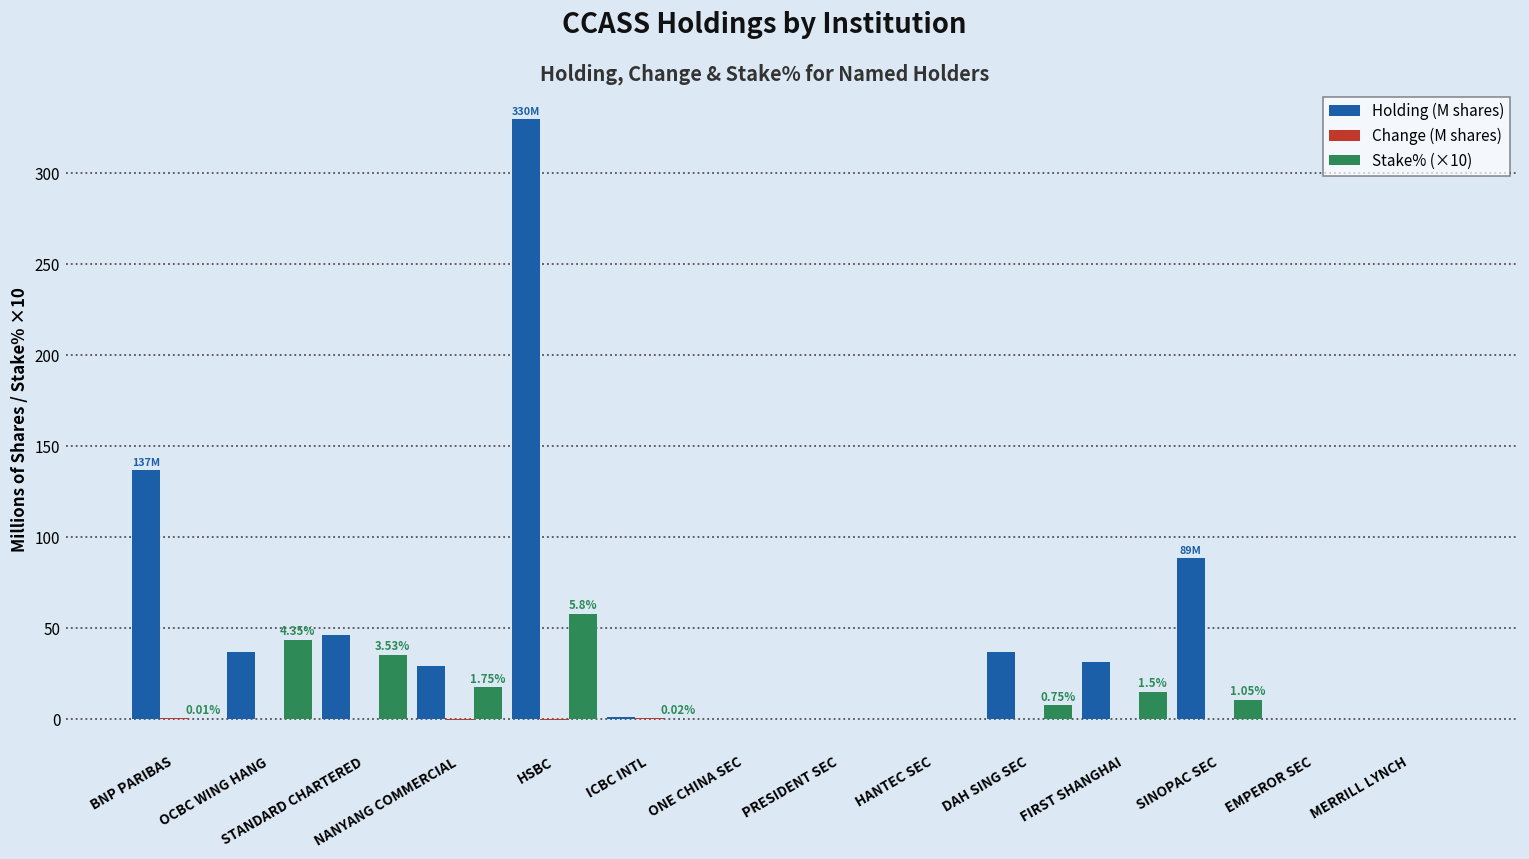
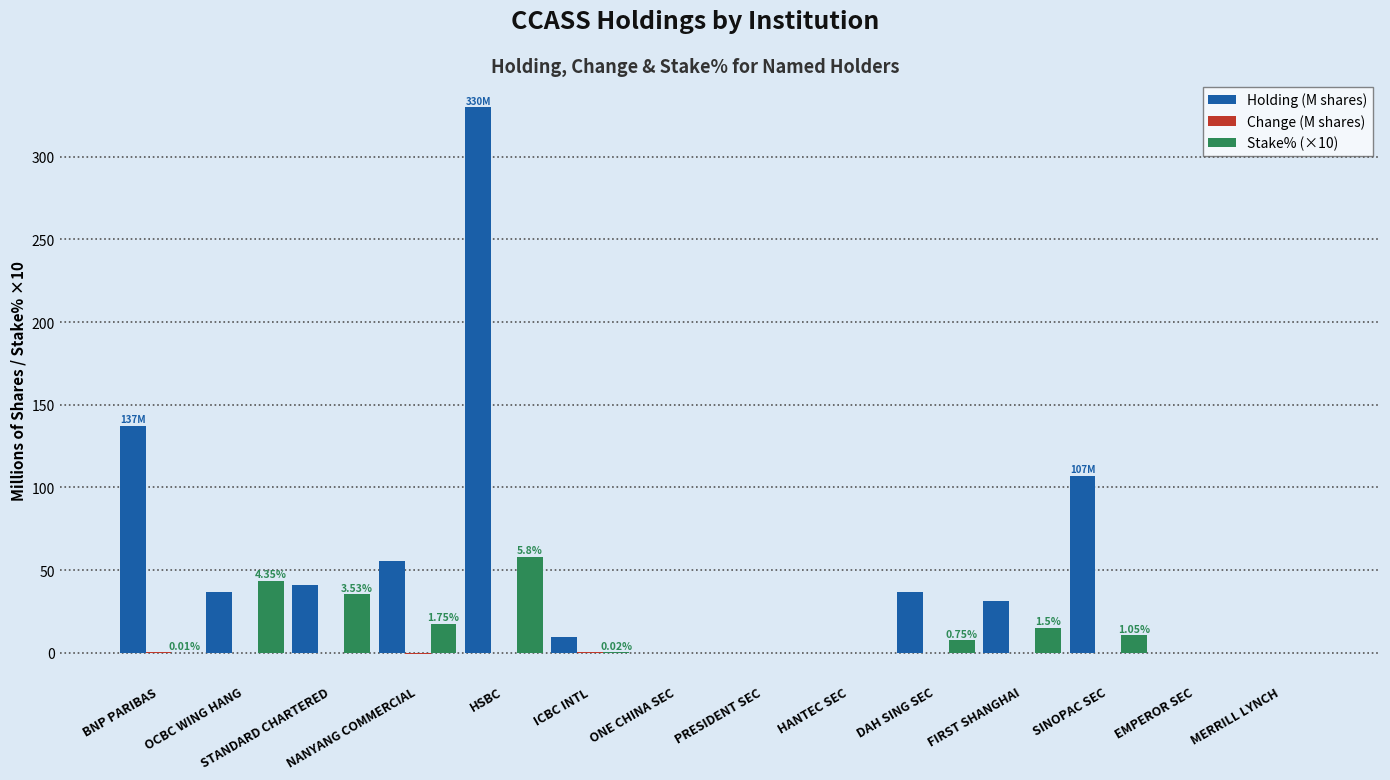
Holding (M shares), STANDARD CHARTERED: 46 -> 41
Holding (M shares), NANYANG COMMERCIAL: 29 -> 55
Holding (M shares), ICBC INTL: 1 -> 9
Holding (M shares), SINOPAC SEC: 89M -> 107M
